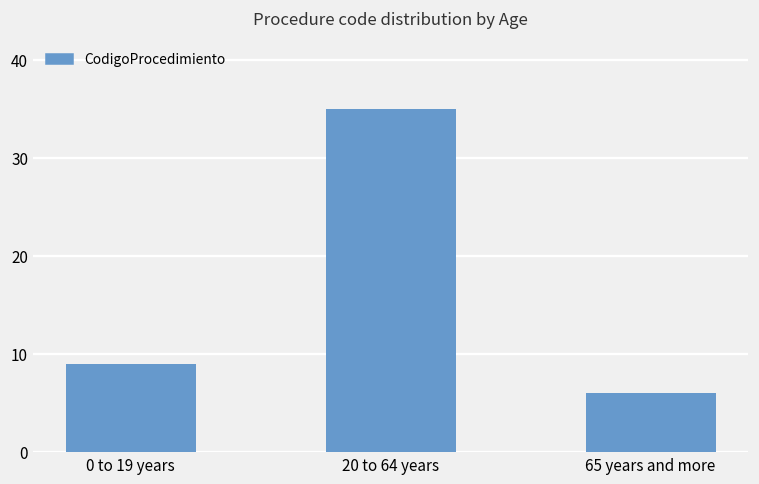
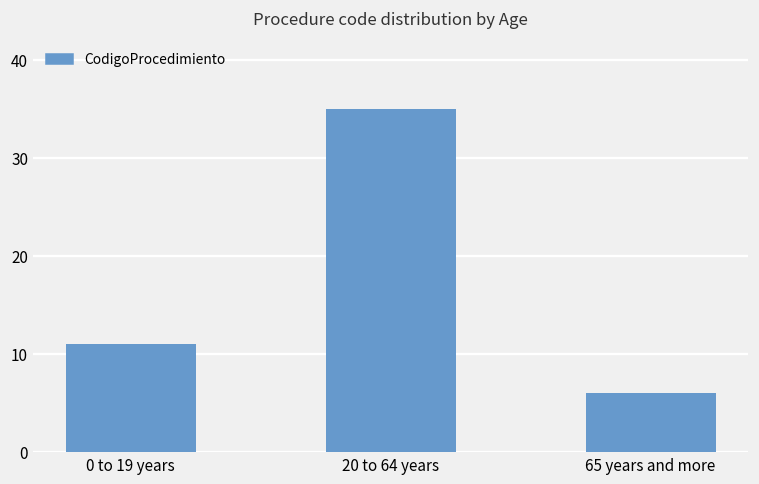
0 to 19 years: 9 -> 11
